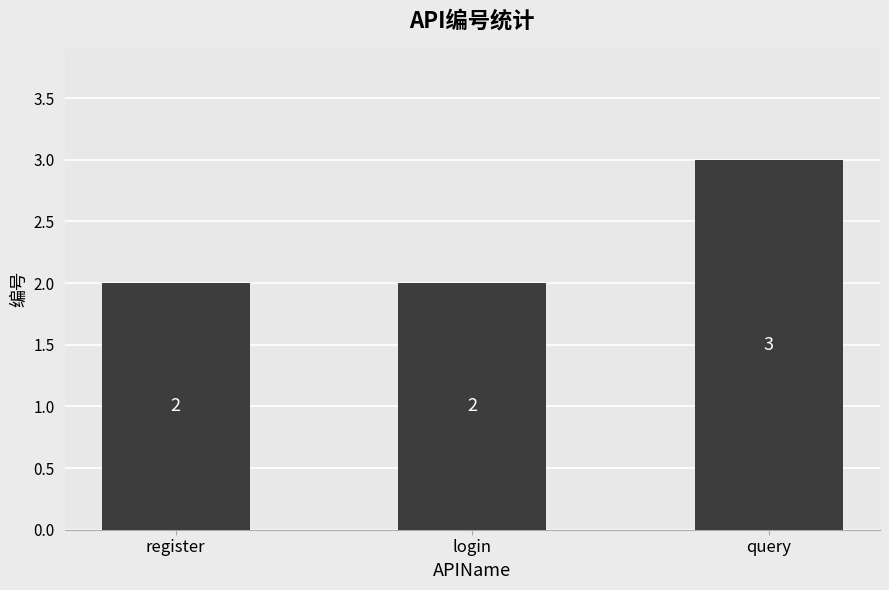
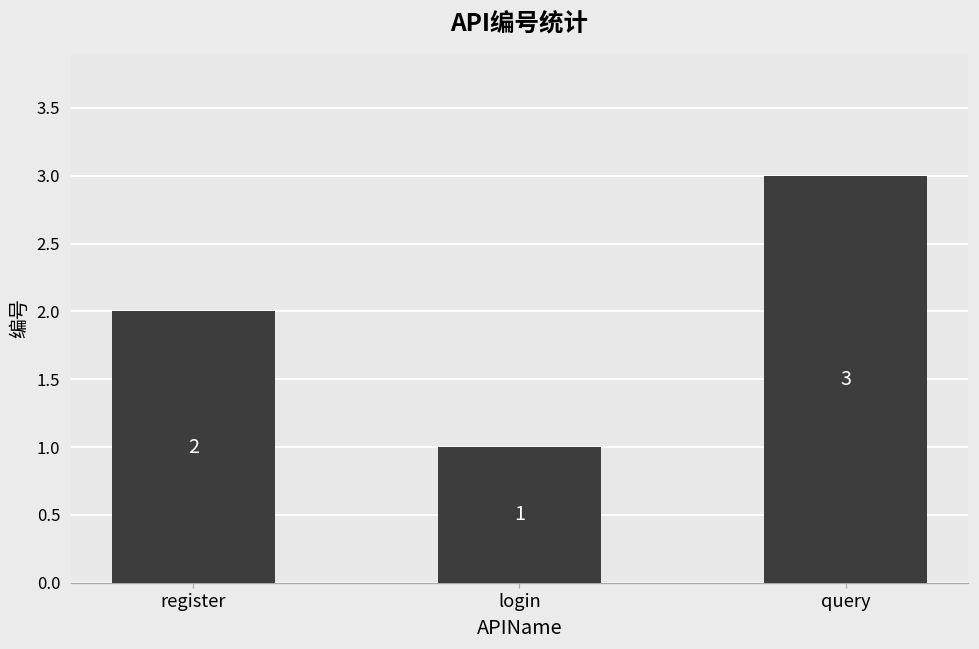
login: 2 -> 1
